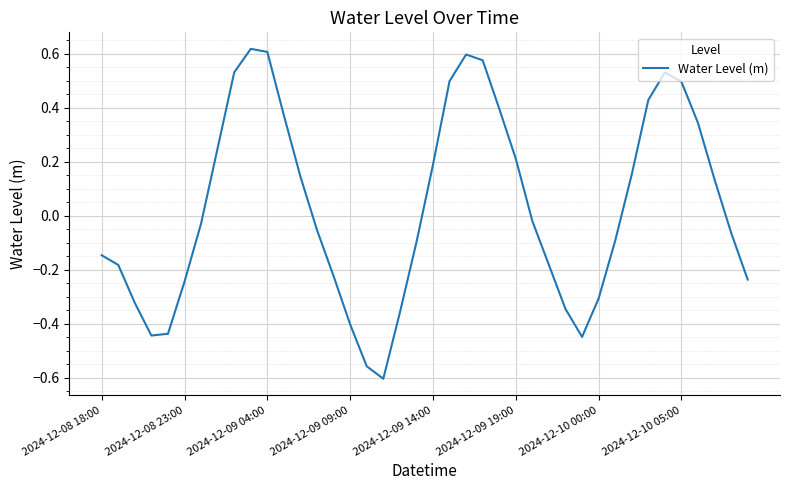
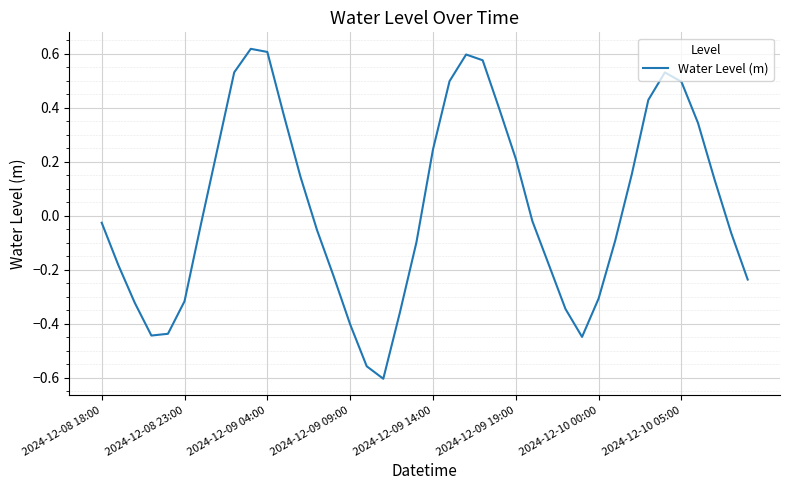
2024-12-08 18:00: -0.15 -> -0.03
2024-12-08 23:00: -0.24 -> -0.32
2024-12-09 14:00: 0.19 -> 0.25
